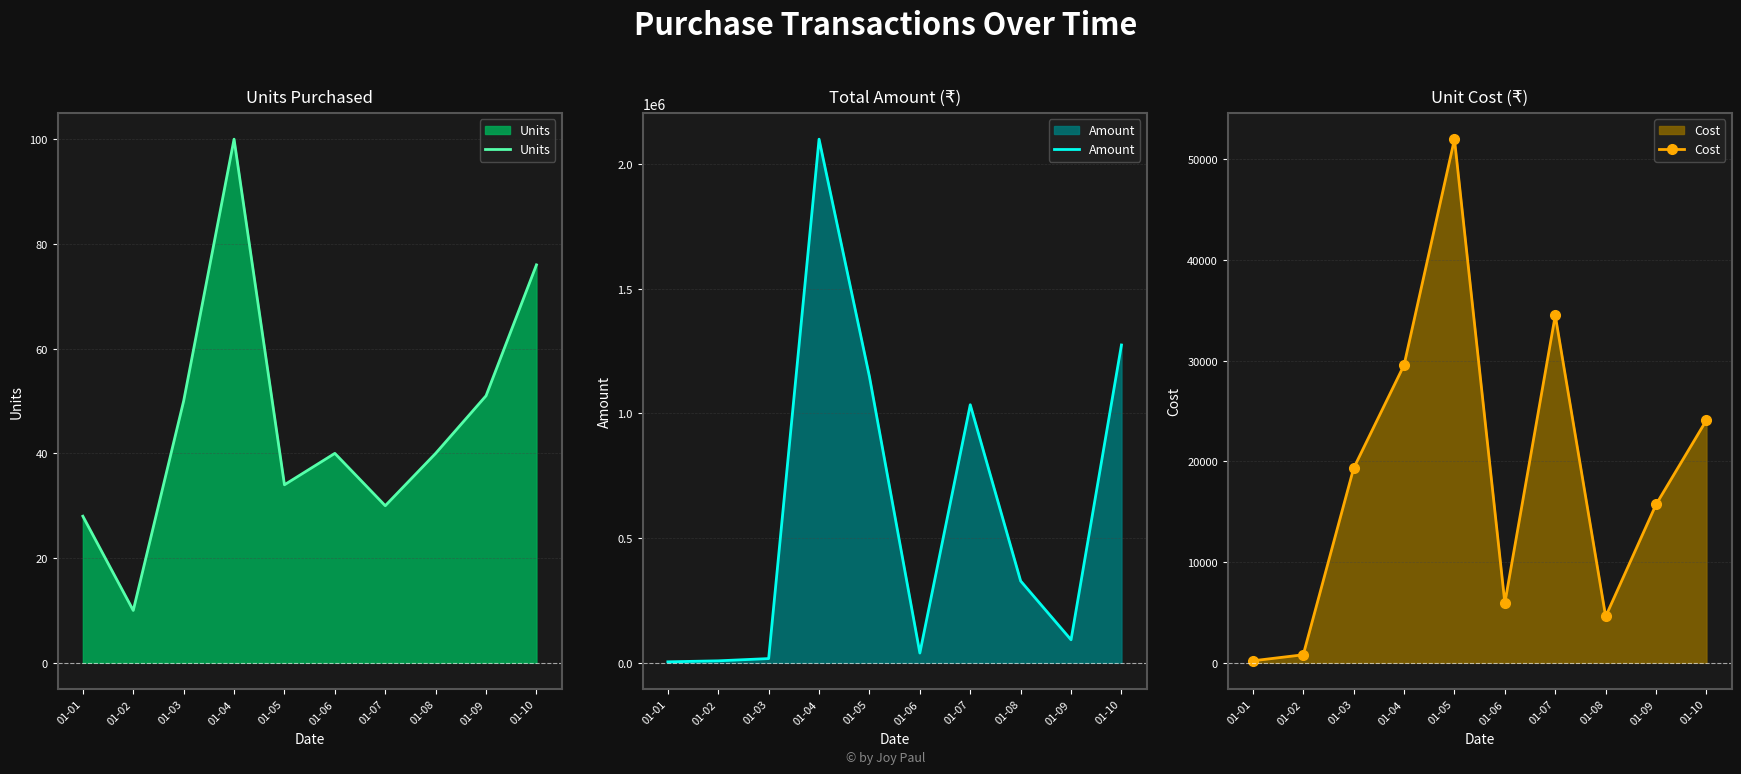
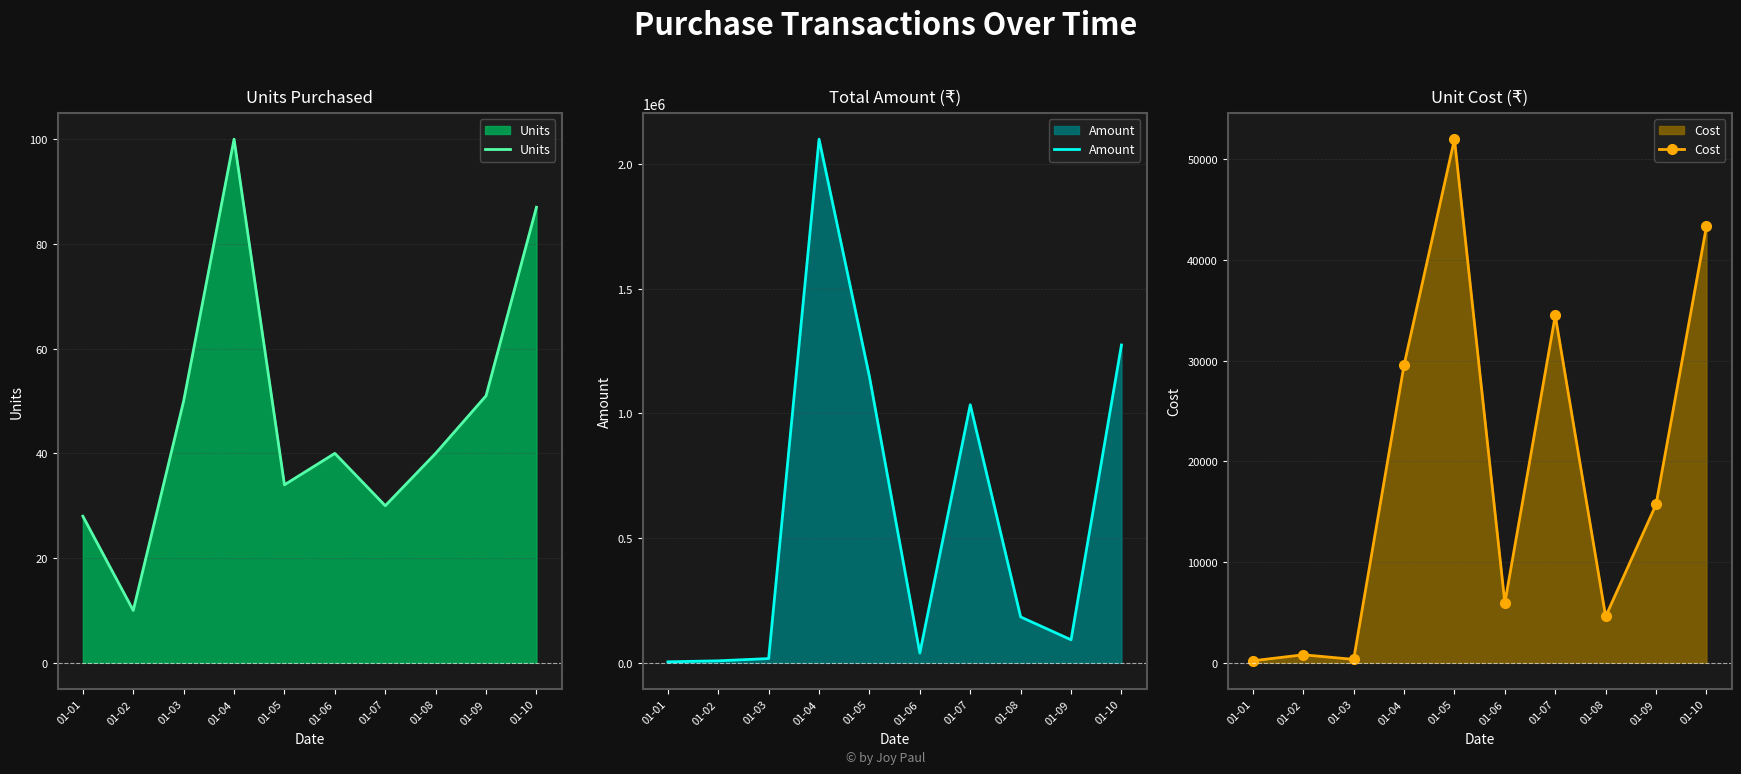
Units Purchased, 01-10: 76 -> 87
Total Amount (₹), 01-08: 330000 -> 180000
Unit Cost (₹), 01-03: 19300 -> 300
Unit Cost (₹), 01-10: 24100 -> 43300
